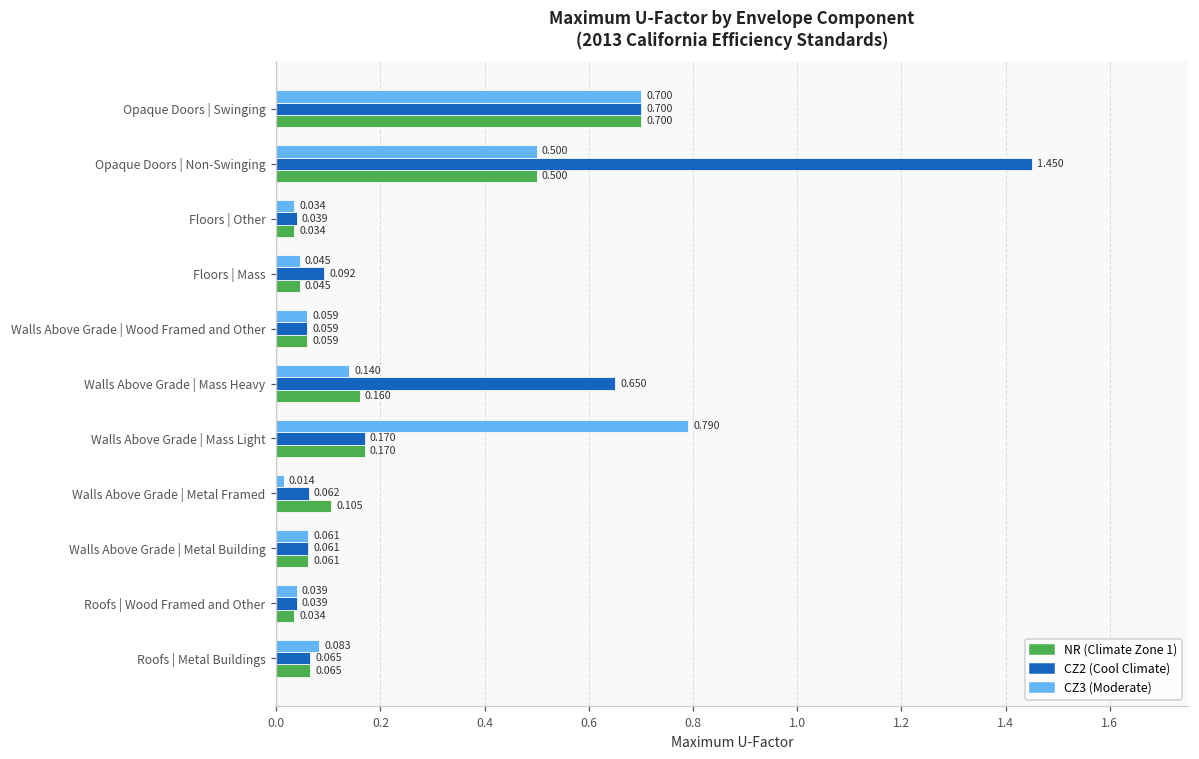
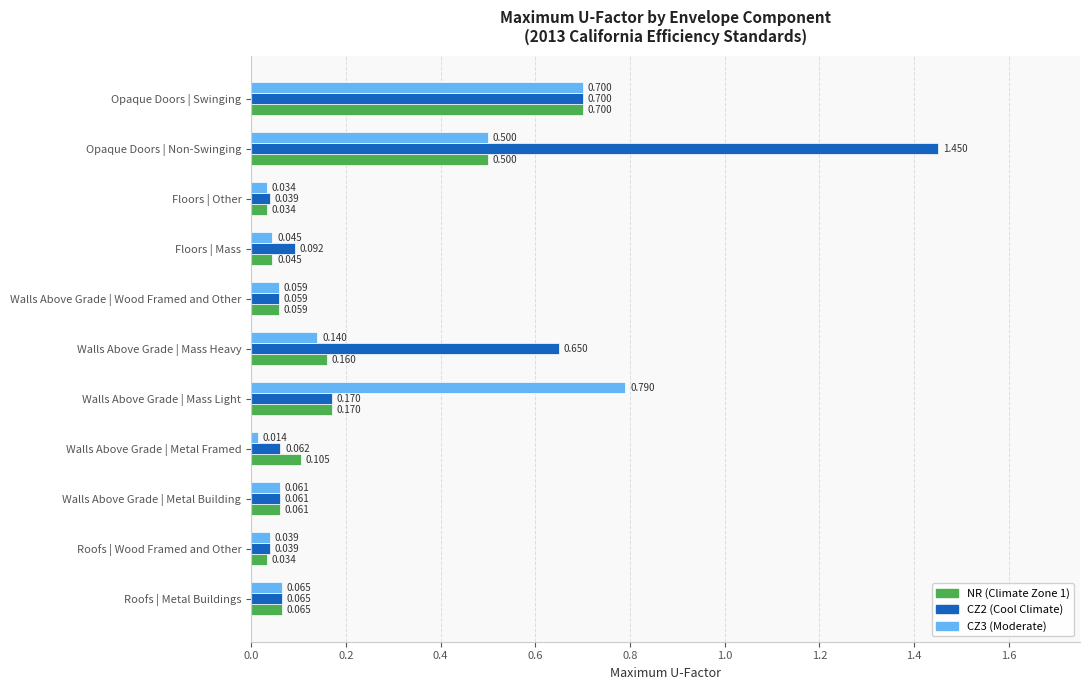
CZ3 (Moderate), Roofs | Metal Buildings: 0.083 -> 0.065
